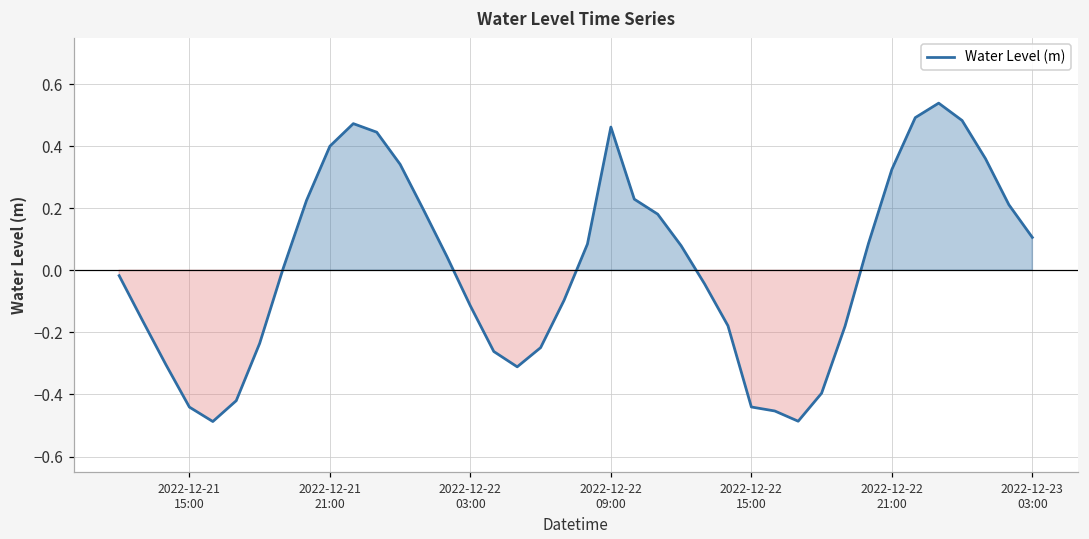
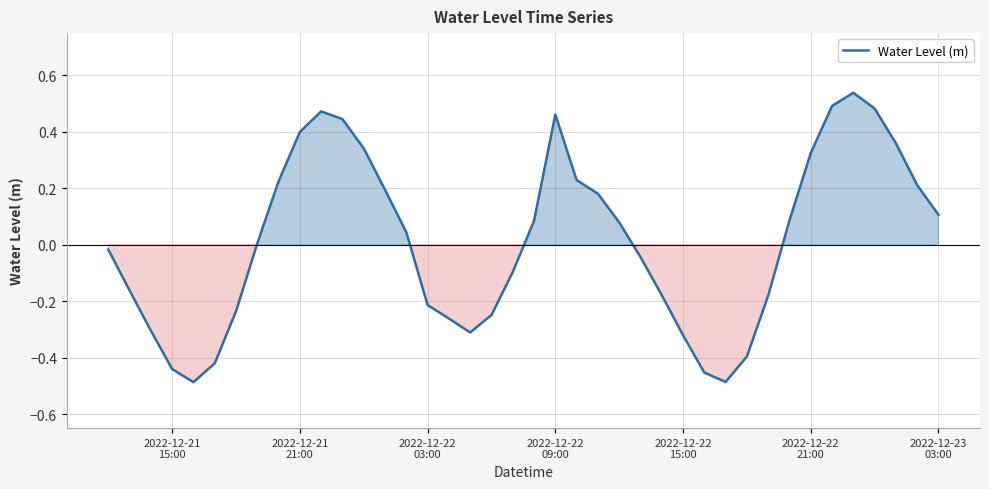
2022-12-22 03:00: -0.11 -> -0.21
2022-12-22 15:00: -0.44 -> -0.32
